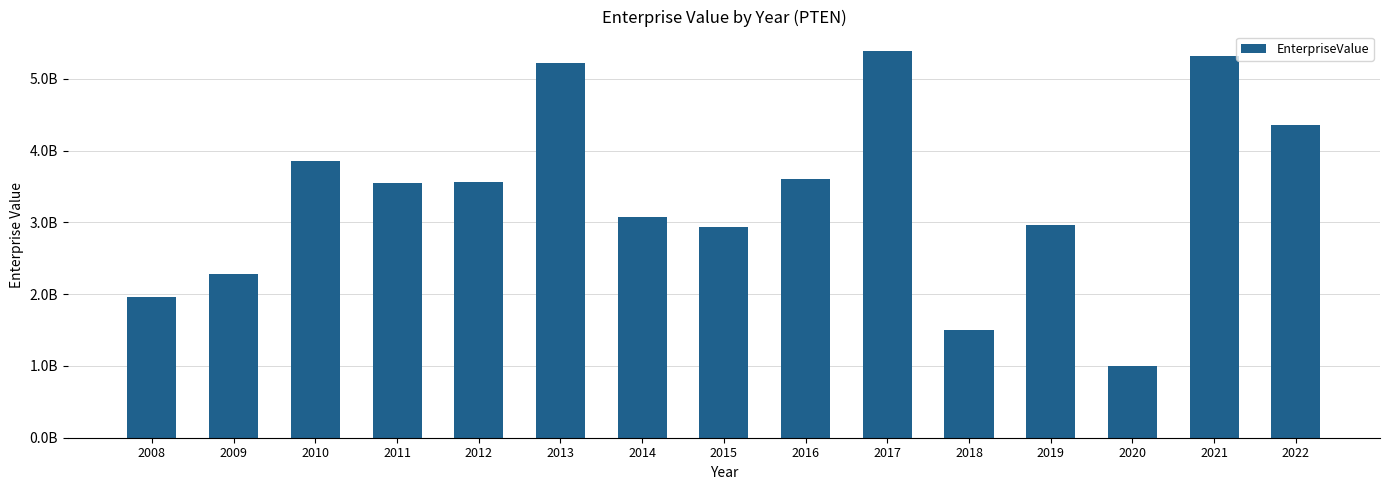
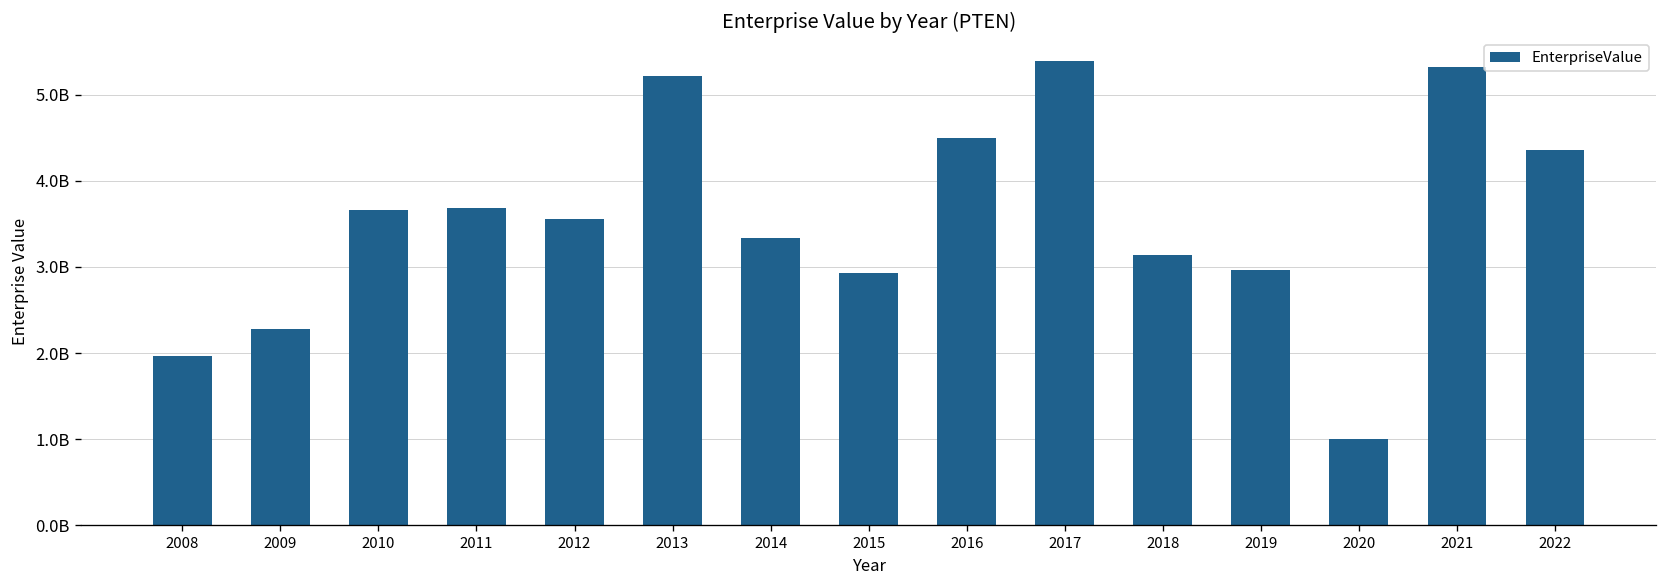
2010: 3900000000 -> 3700000000
2011: 3600000000 -> 3700000000
2014: 3100000000 -> 3300000000
2016: 3600000000 -> 4500000000
2018: 1500000000 -> 3100000000
